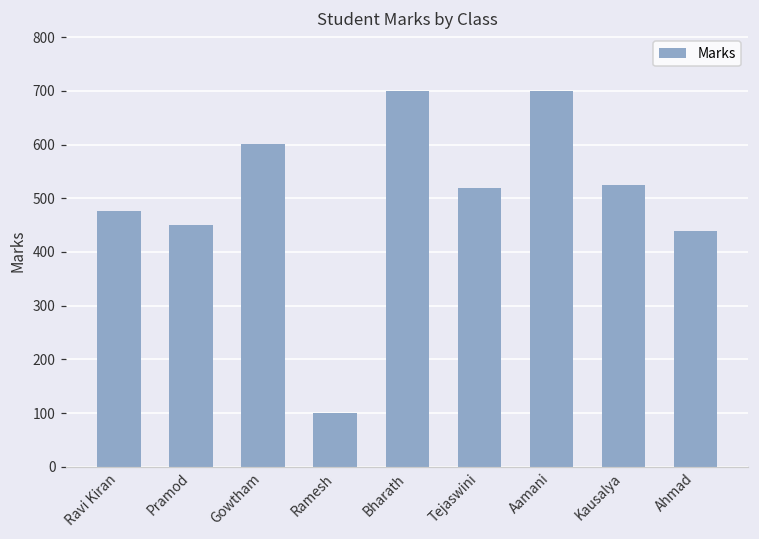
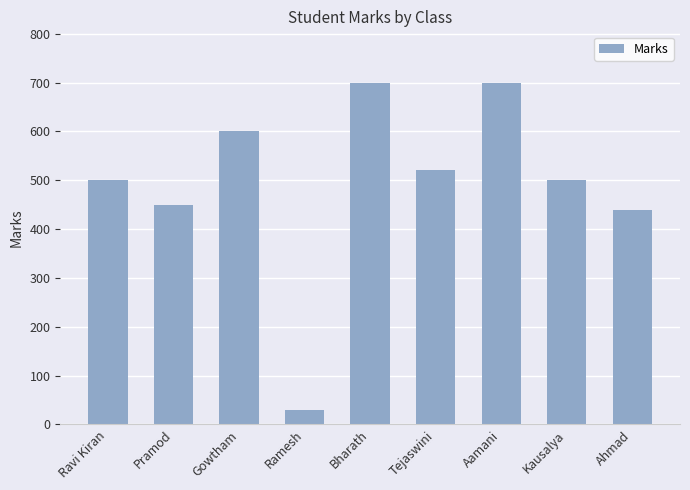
Ravi Kiran: 480 -> 500
Ramesh: 100 -> 30
Kausalya: 530 -> 500
